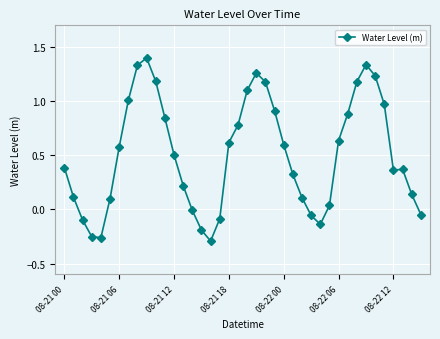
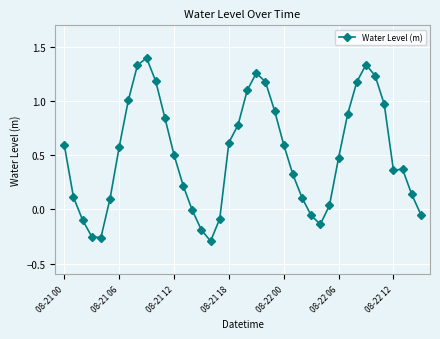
08-21 00: 0.39 -> 0.59
08-22 06: 0.64 -> 0.48
